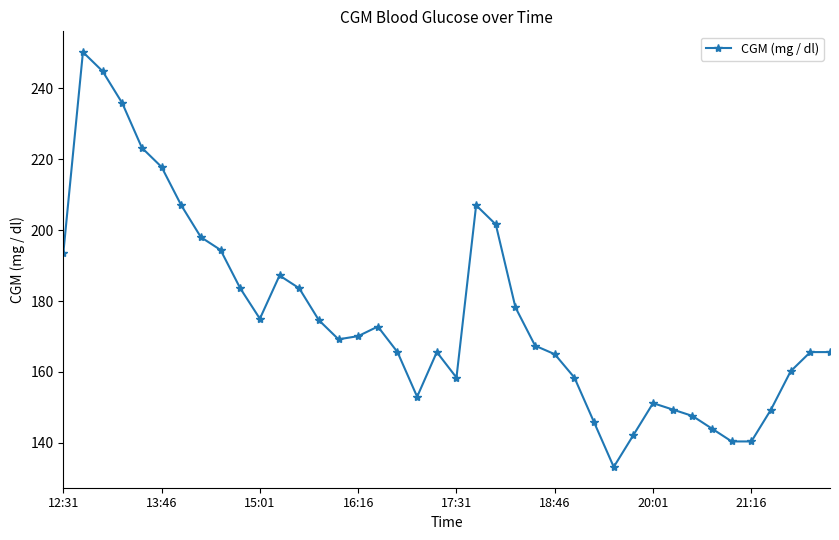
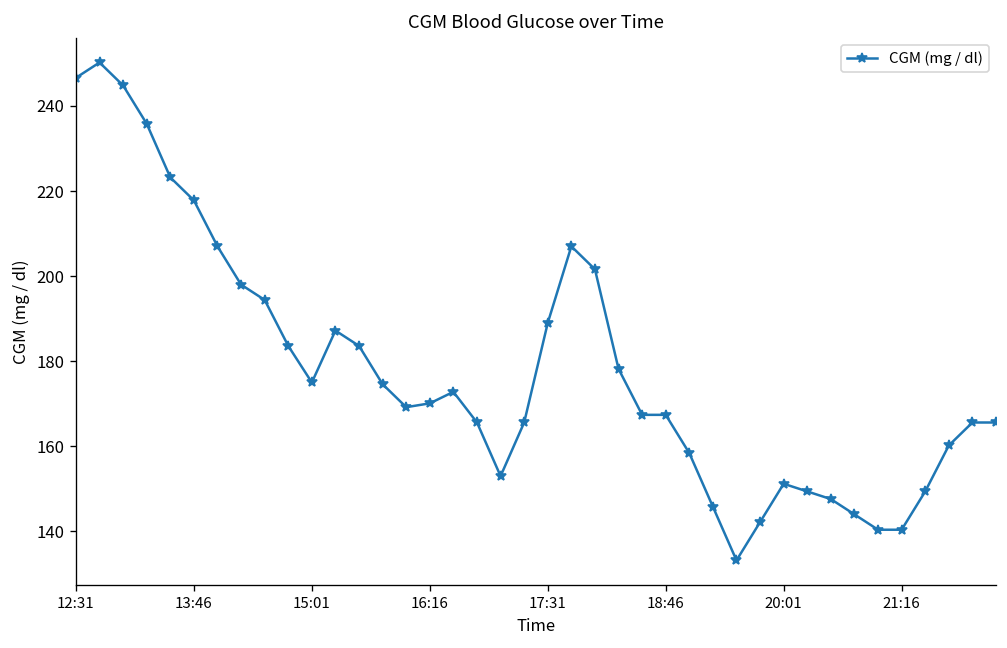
12:31: 193 -> 247
17:31: 158 -> 189
18:46: 165 -> 167
